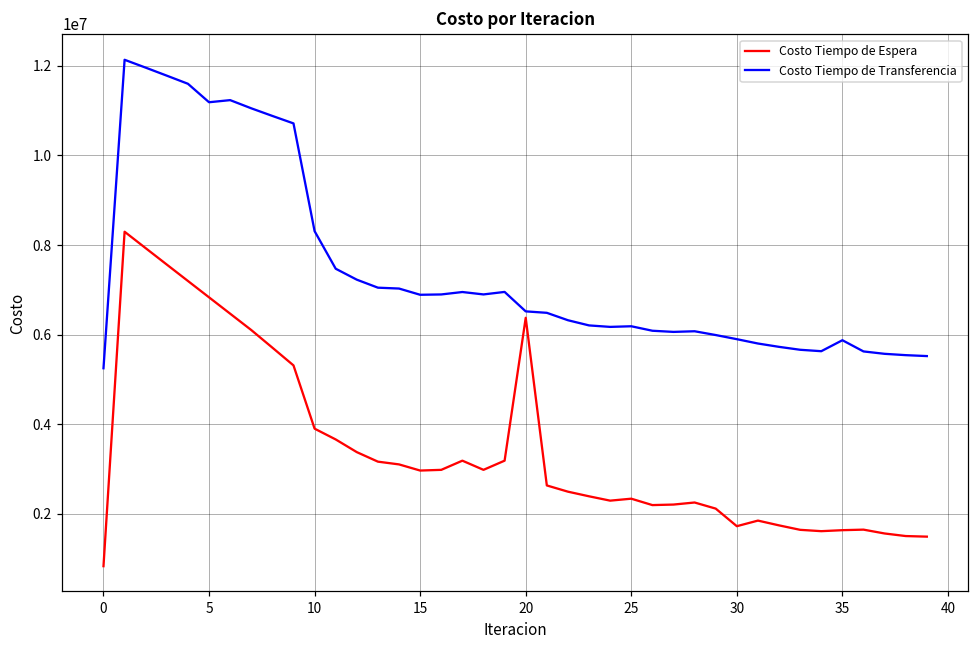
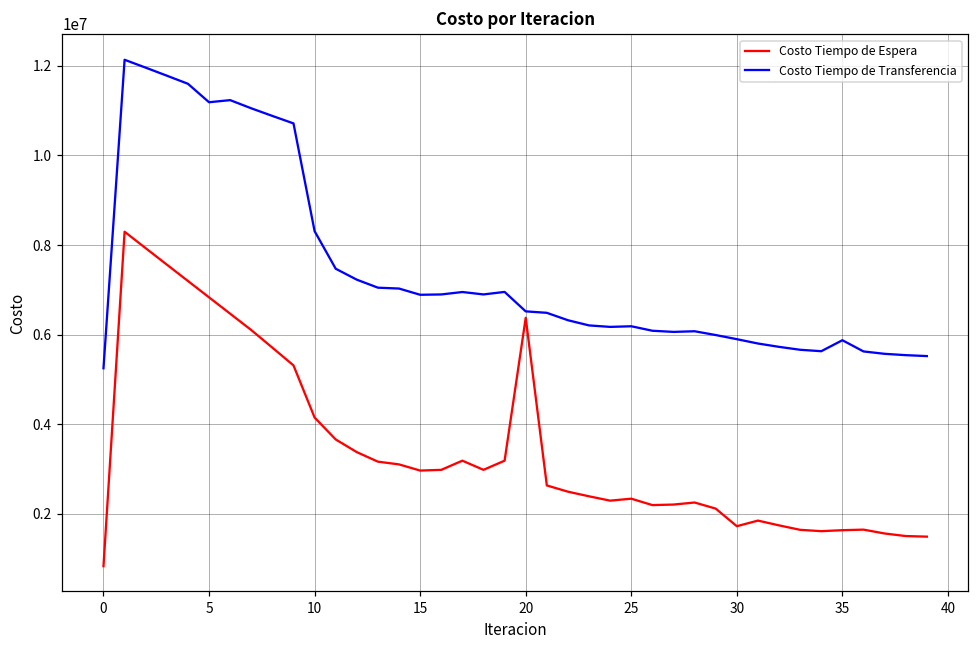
Costo Tiempo de Espera, 10: 3900000 -> 4100000
